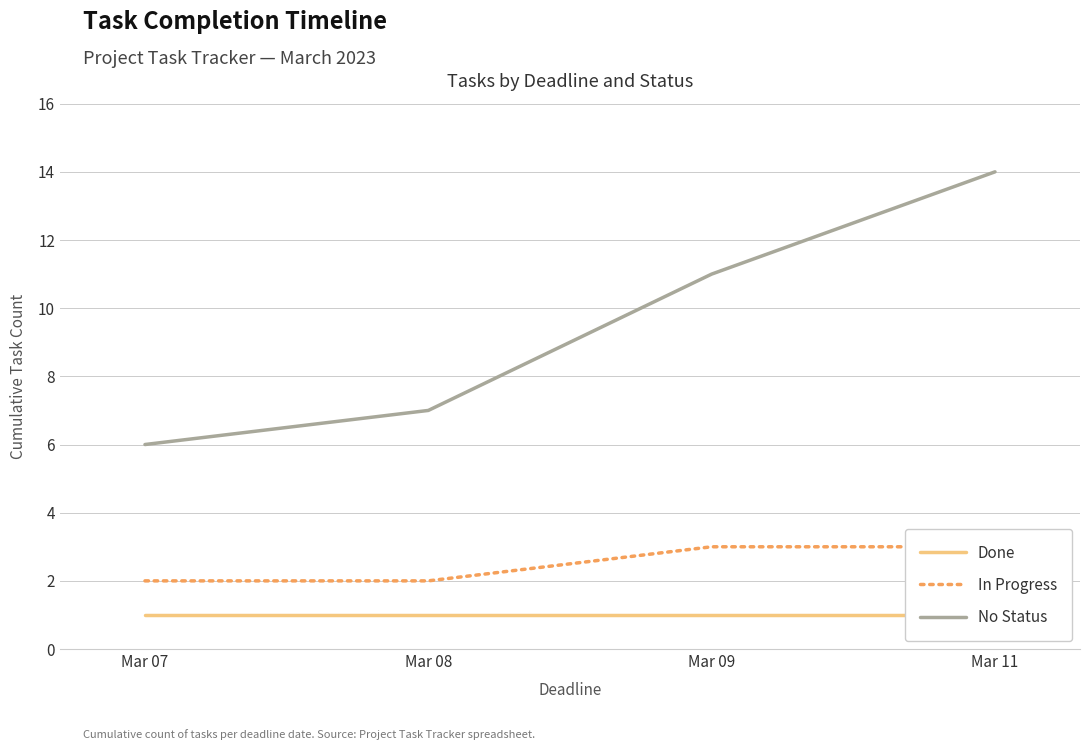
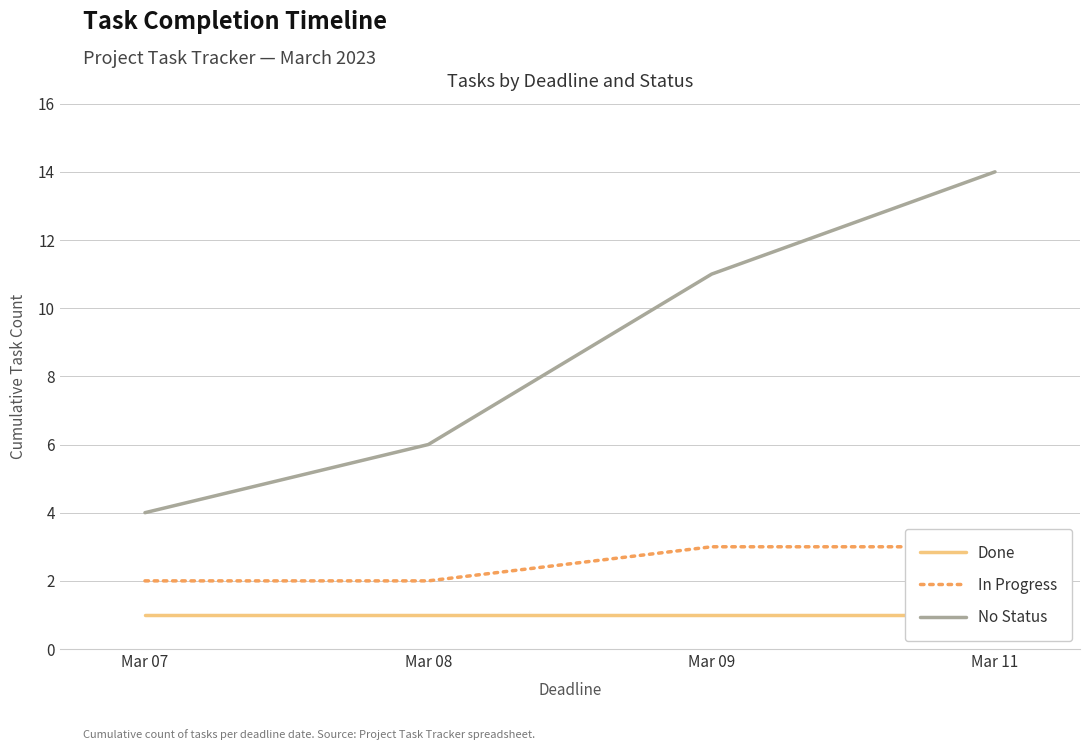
No Status, Mar 07: 6 -> 4
No Status, Mar 08: 7 -> 6
